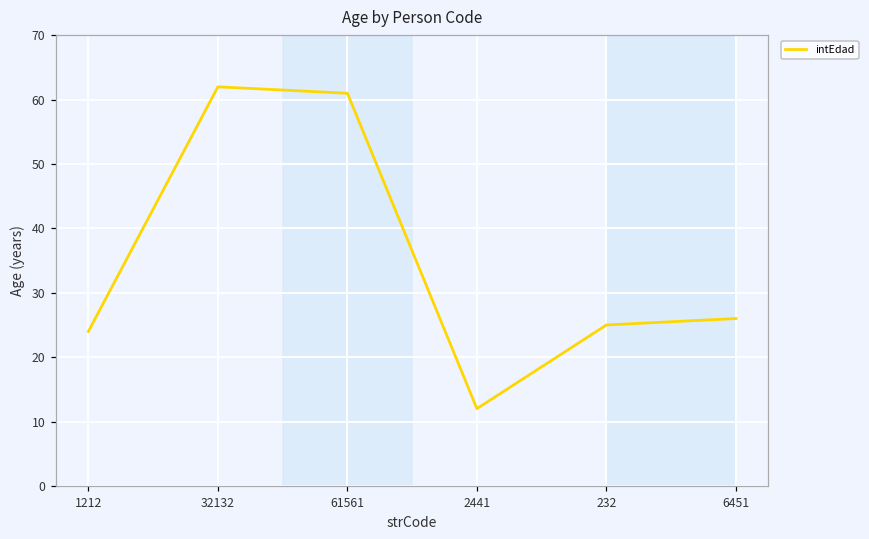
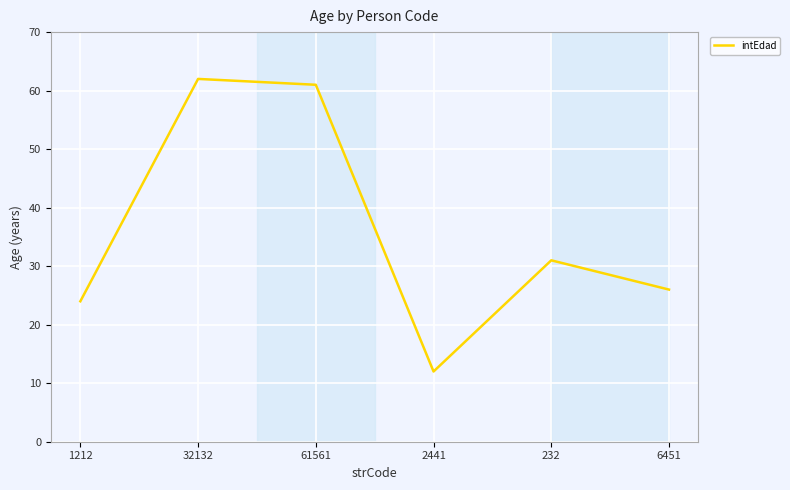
232: 25 -> 31
